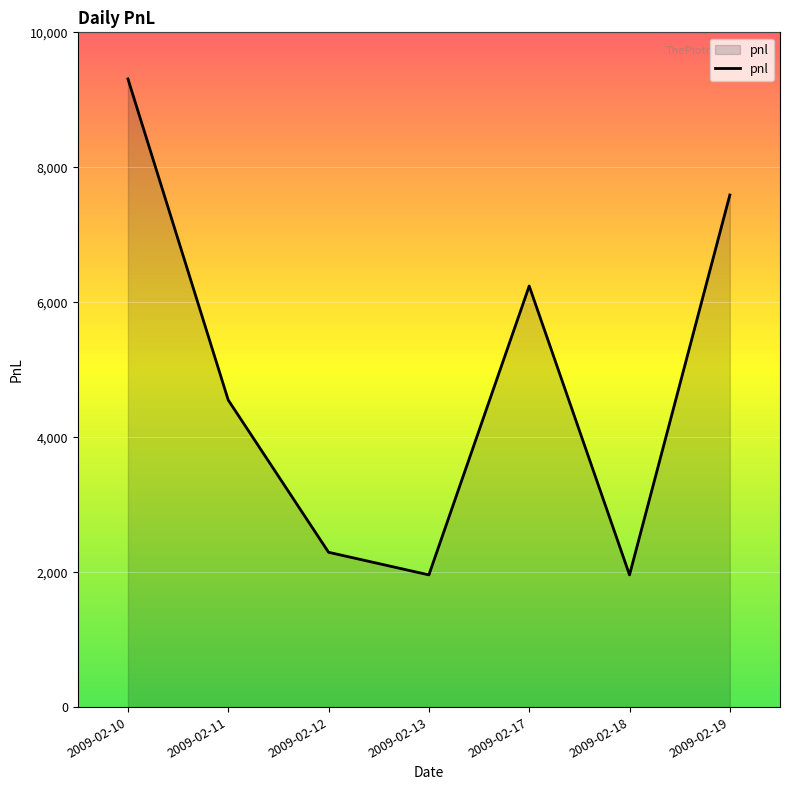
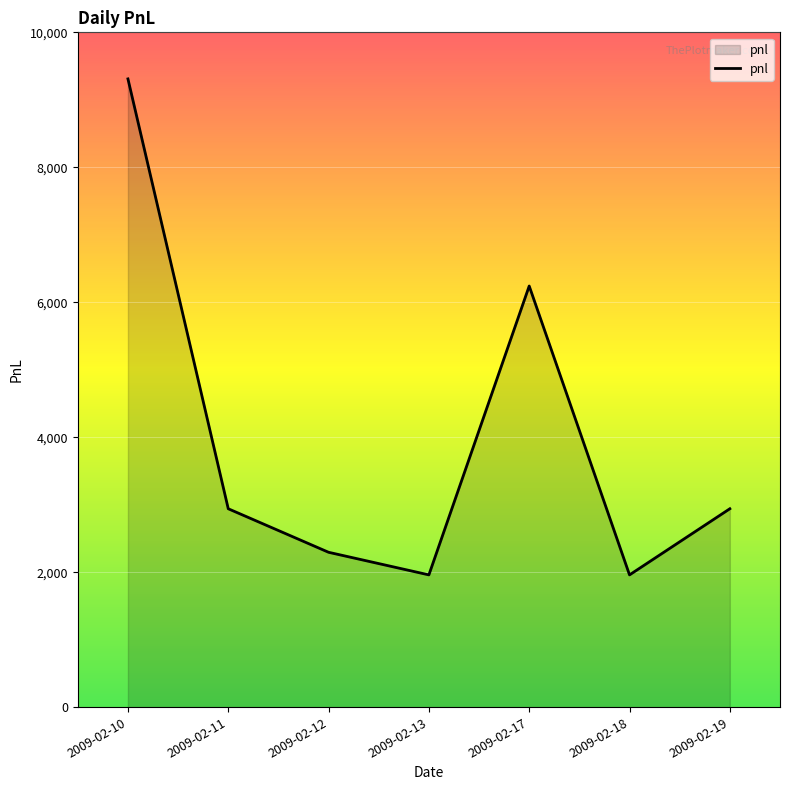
2009-02-11: 4,600 -> 2,900
2009-02-19: 7,600 -> 2,900
